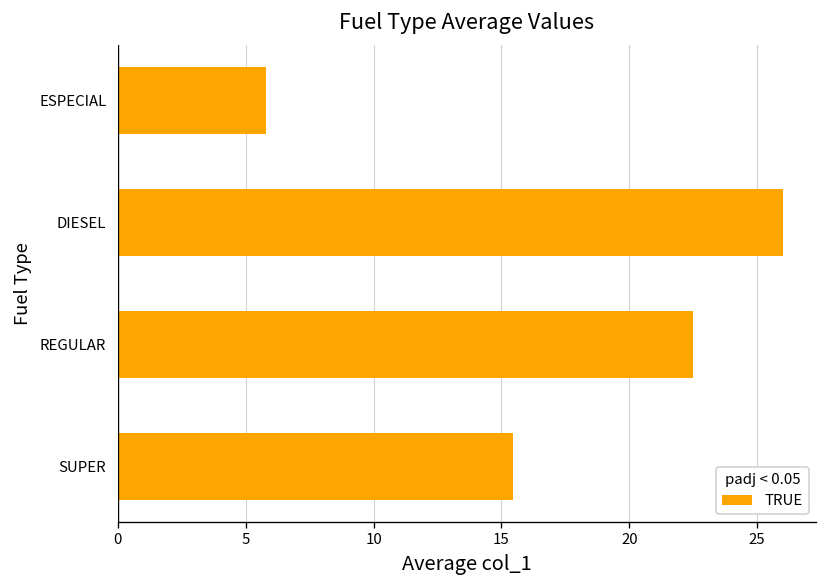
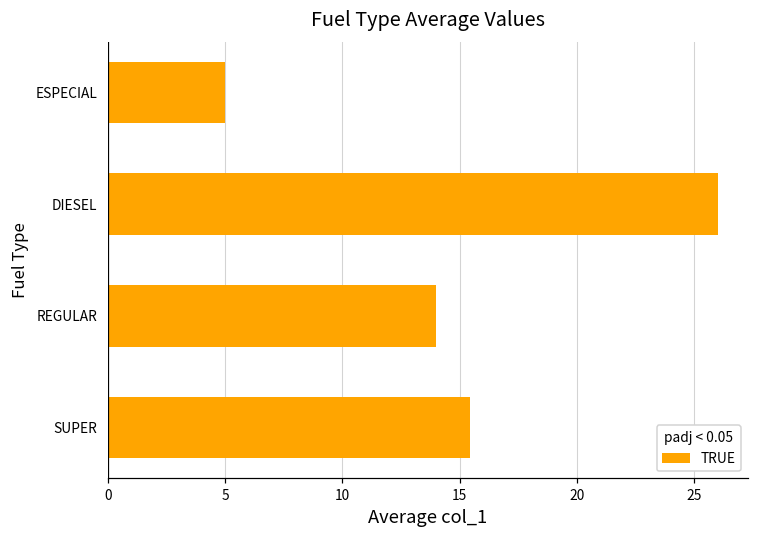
ESPECIAL: 5.8 -> 5.0
REGULAR: 22.5 -> 14.0
